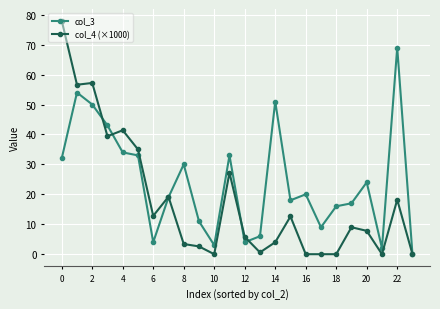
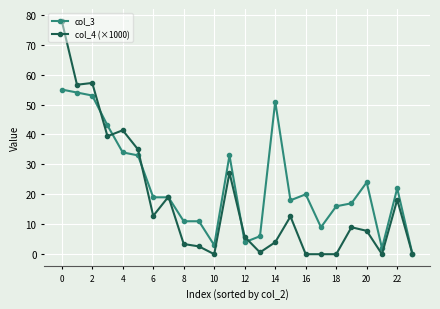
col_3, 0: 32 -> 55
col_3, 2: 50 -> 53
col_3, 6: 4 -> 19
col_3, 8: 30 -> 11
col_3, 22: 69 -> 22
